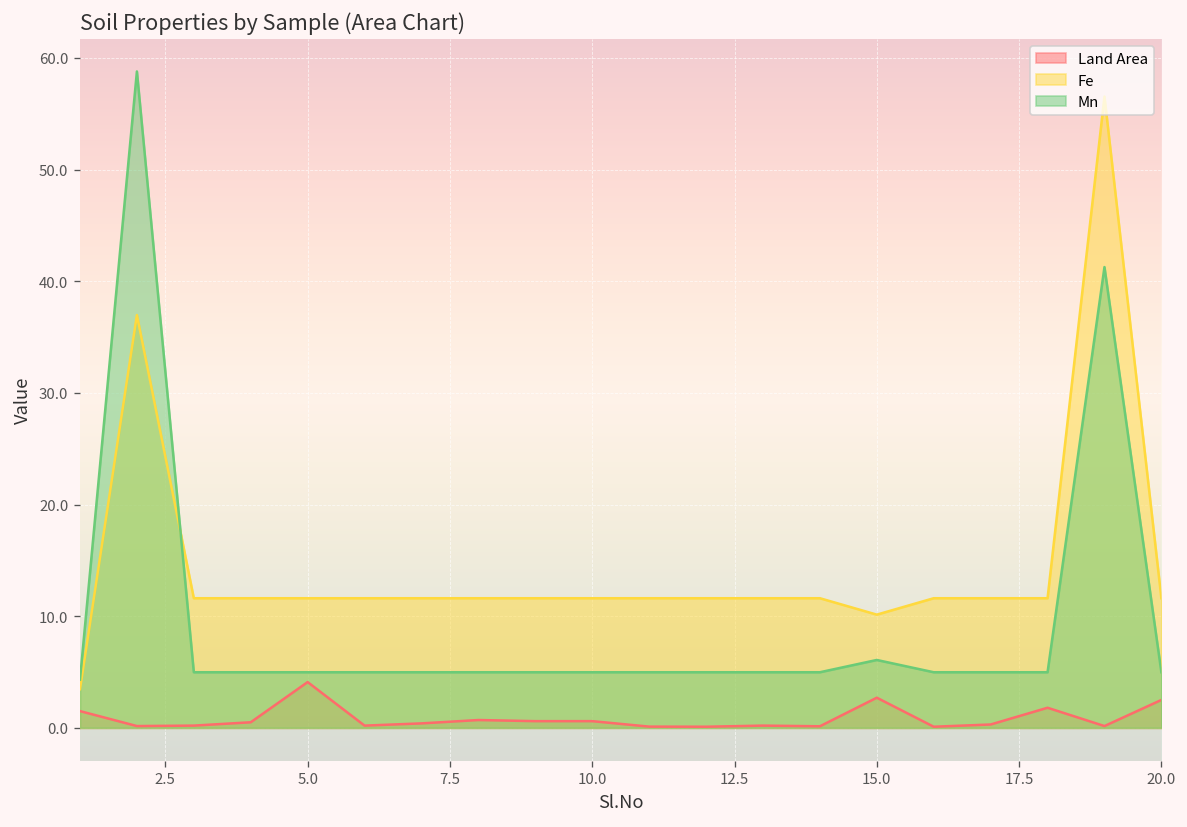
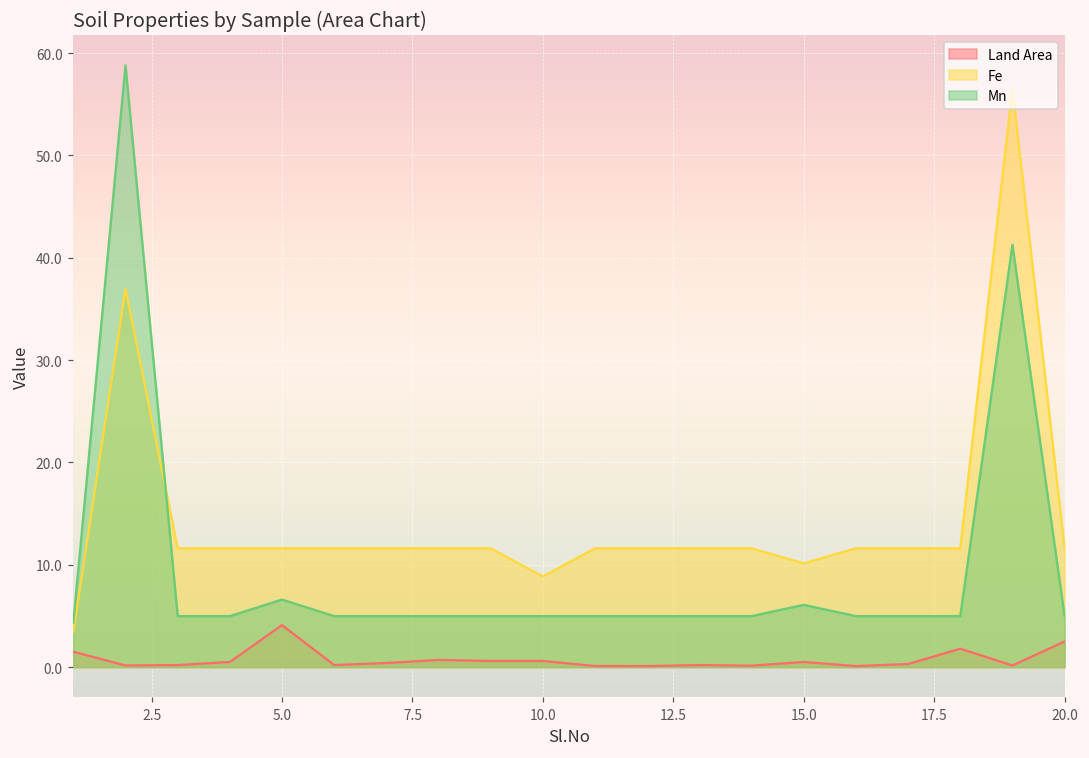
Mn, 5.0: 5 -> 7
Fe, 10.0: 12 -> 9
Land Area, 15.0: 3 -> 1
